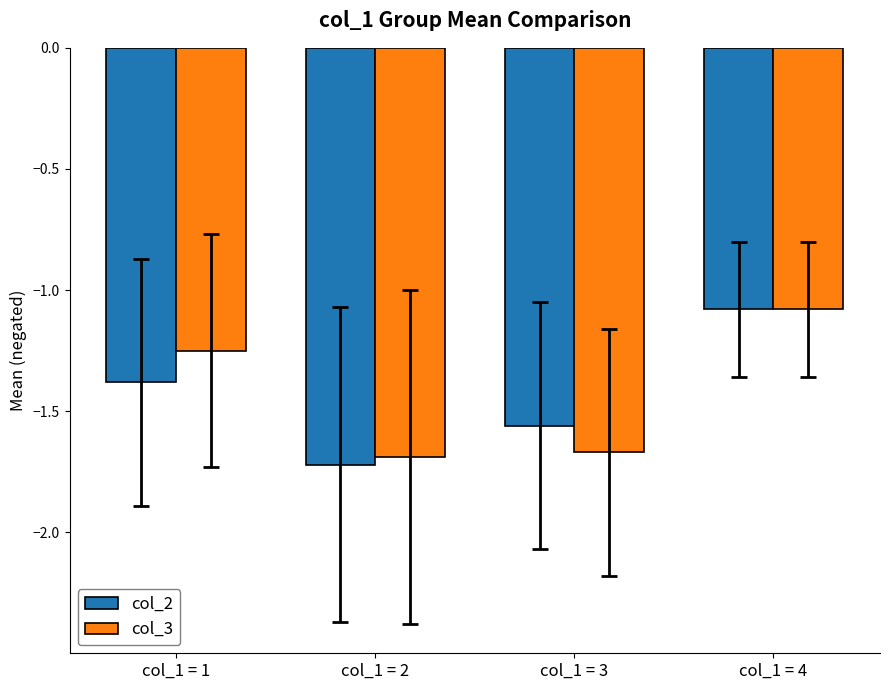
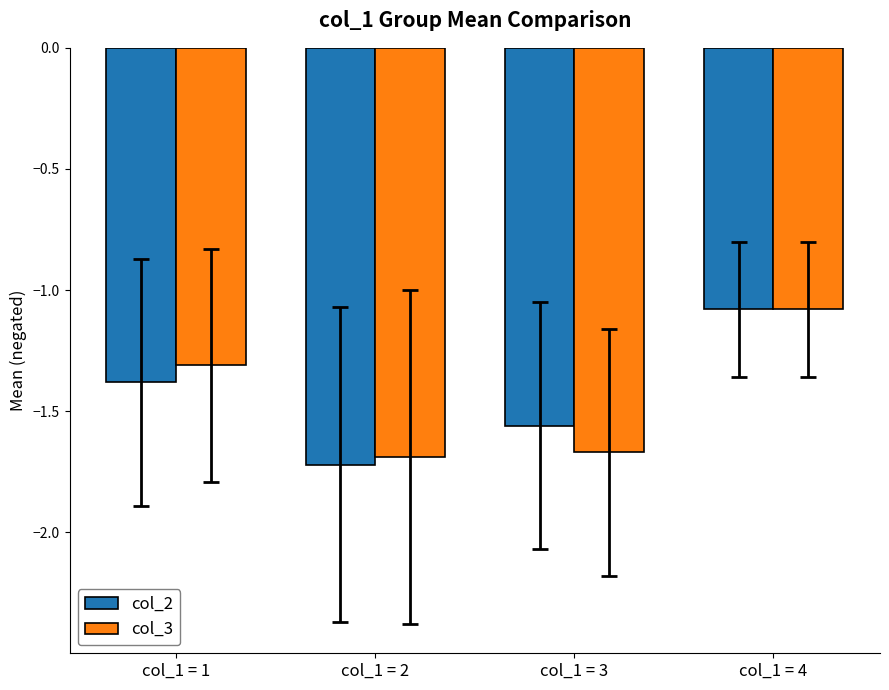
col_3, col_1 = 1: -1.25 -> -1.31
